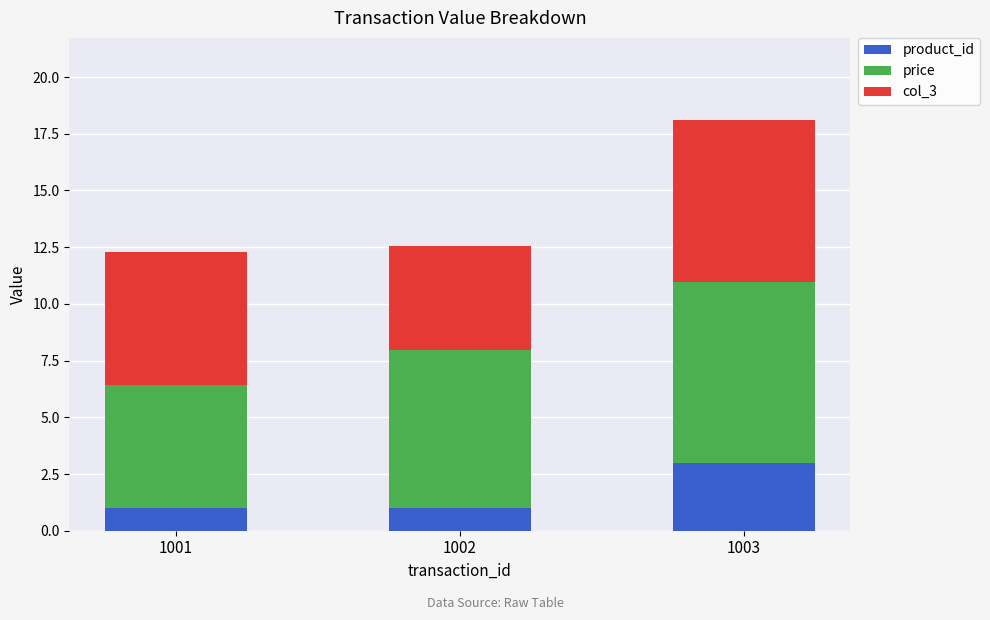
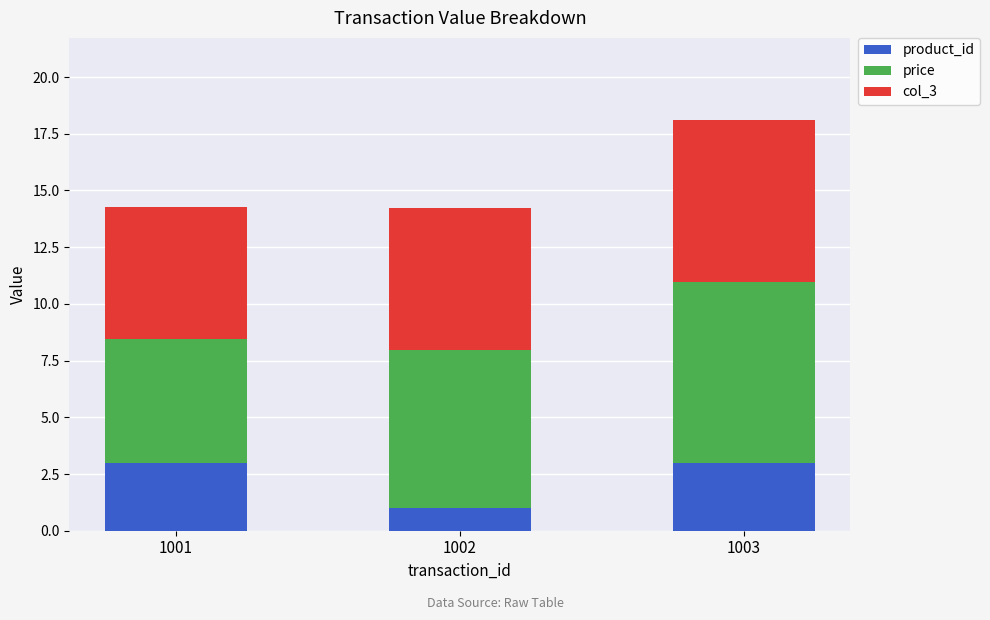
product_id, 1001: 1 -> 3
col_3, 1002: 4.6 -> 6.3
